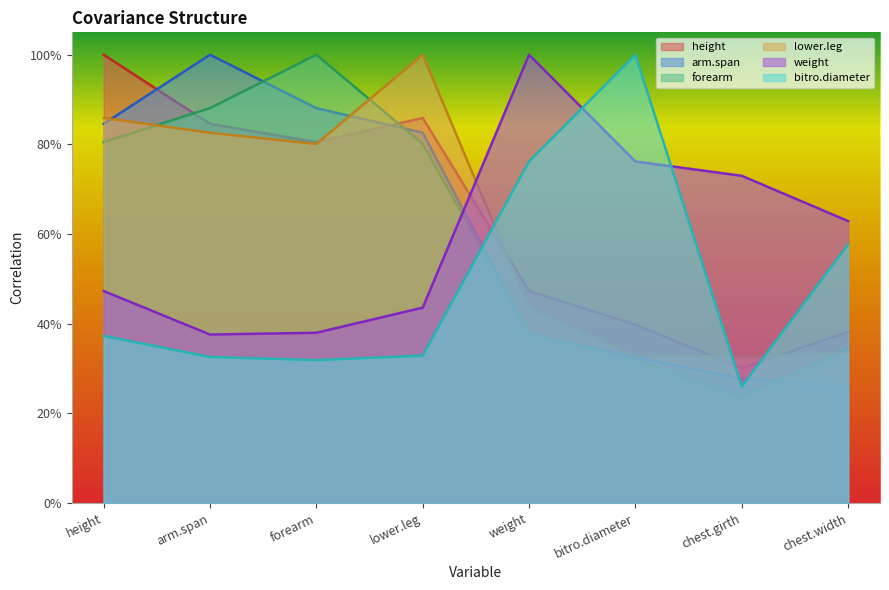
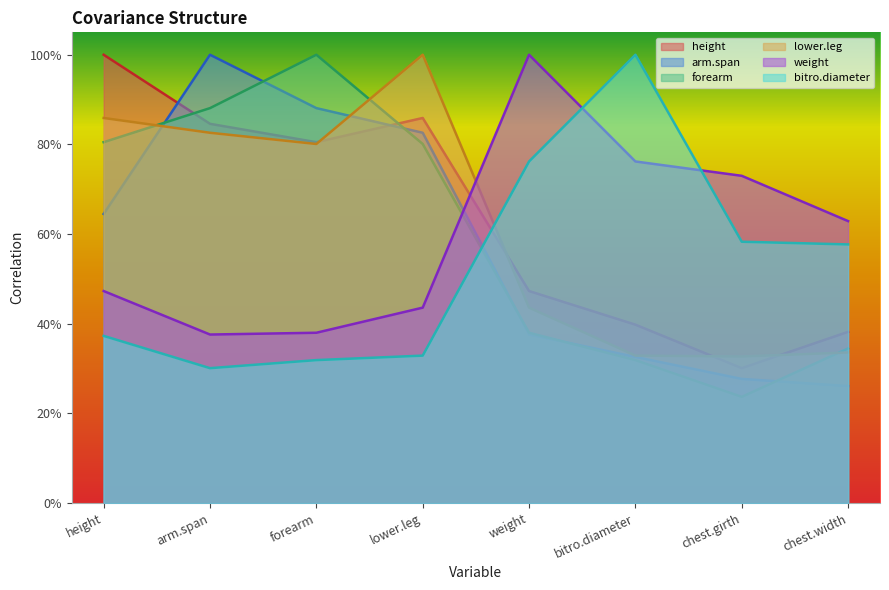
arm.span, height: 85% -> 65%
bitro.diameter, arm.span: 33% -> 30%
bitro.diameter, chest.girth: 26% -> 58%
